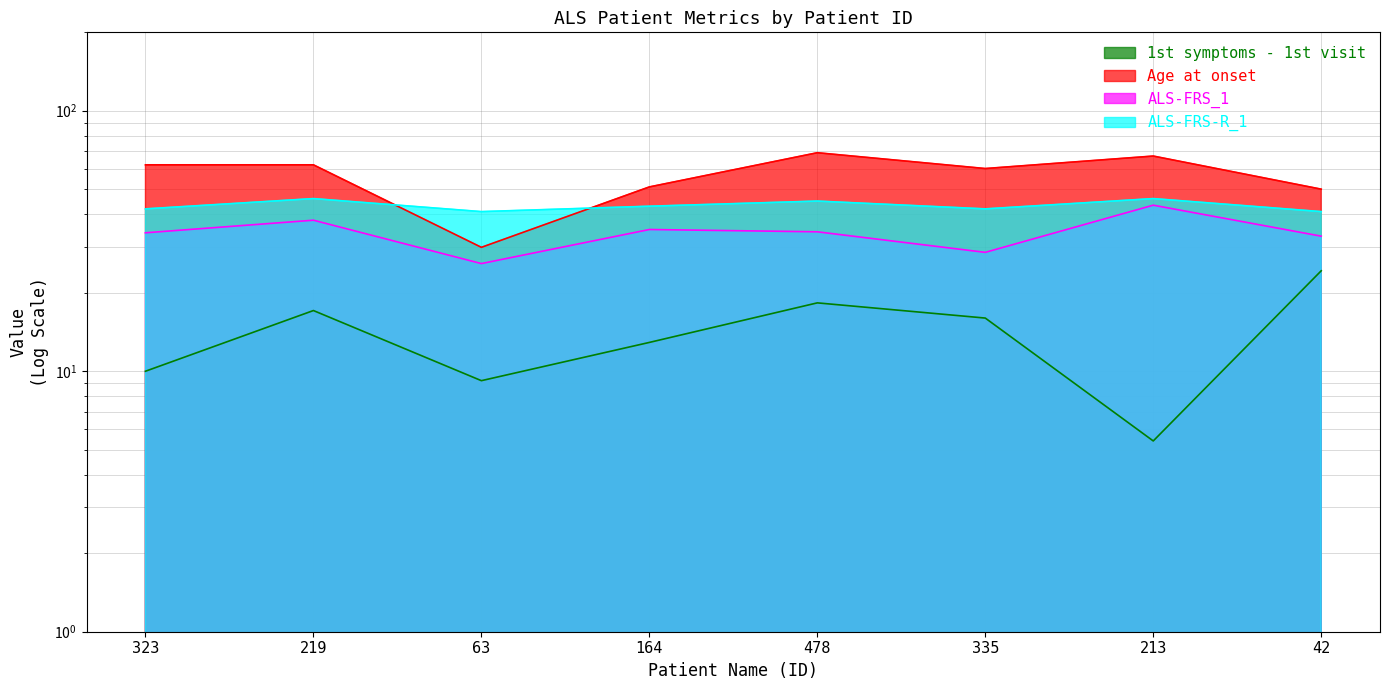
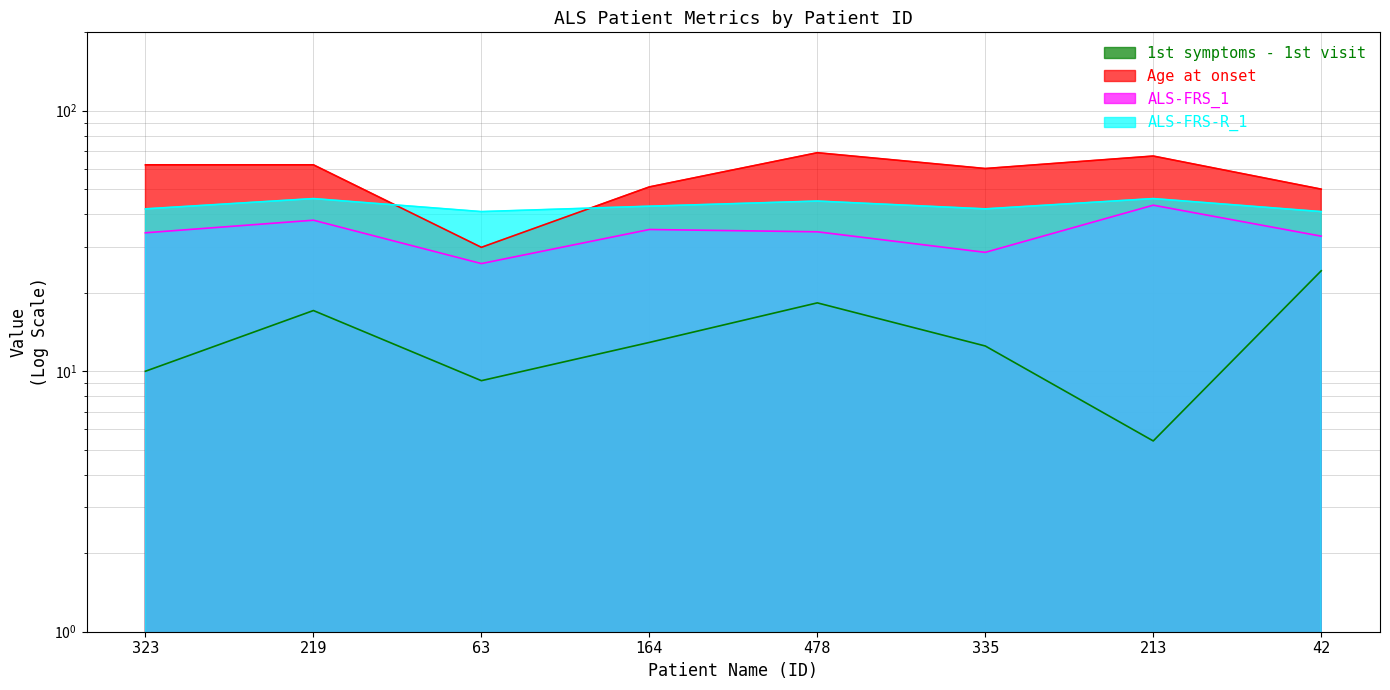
1st symptoms - 1st visit, 335: 16 -> 13
